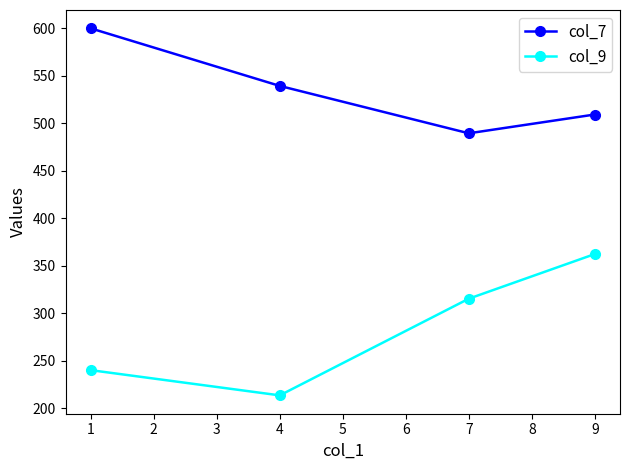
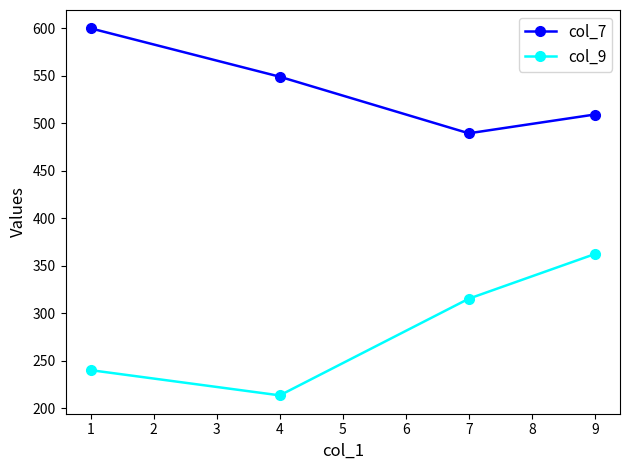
col_7, 4: 540 -> 550
